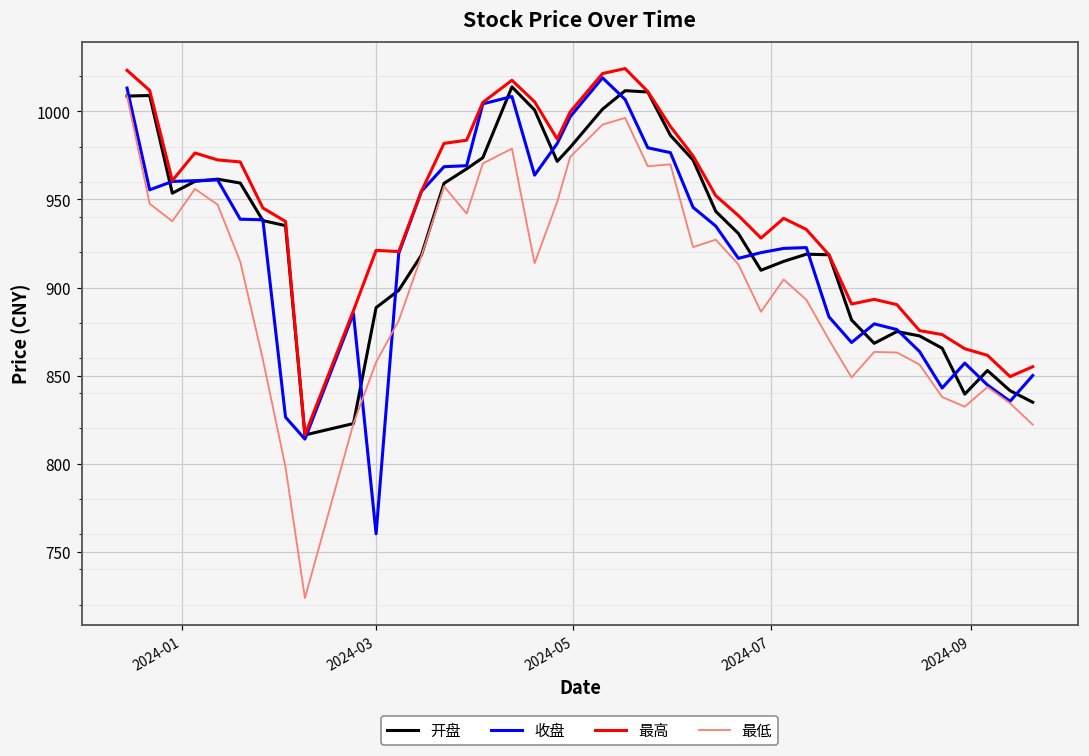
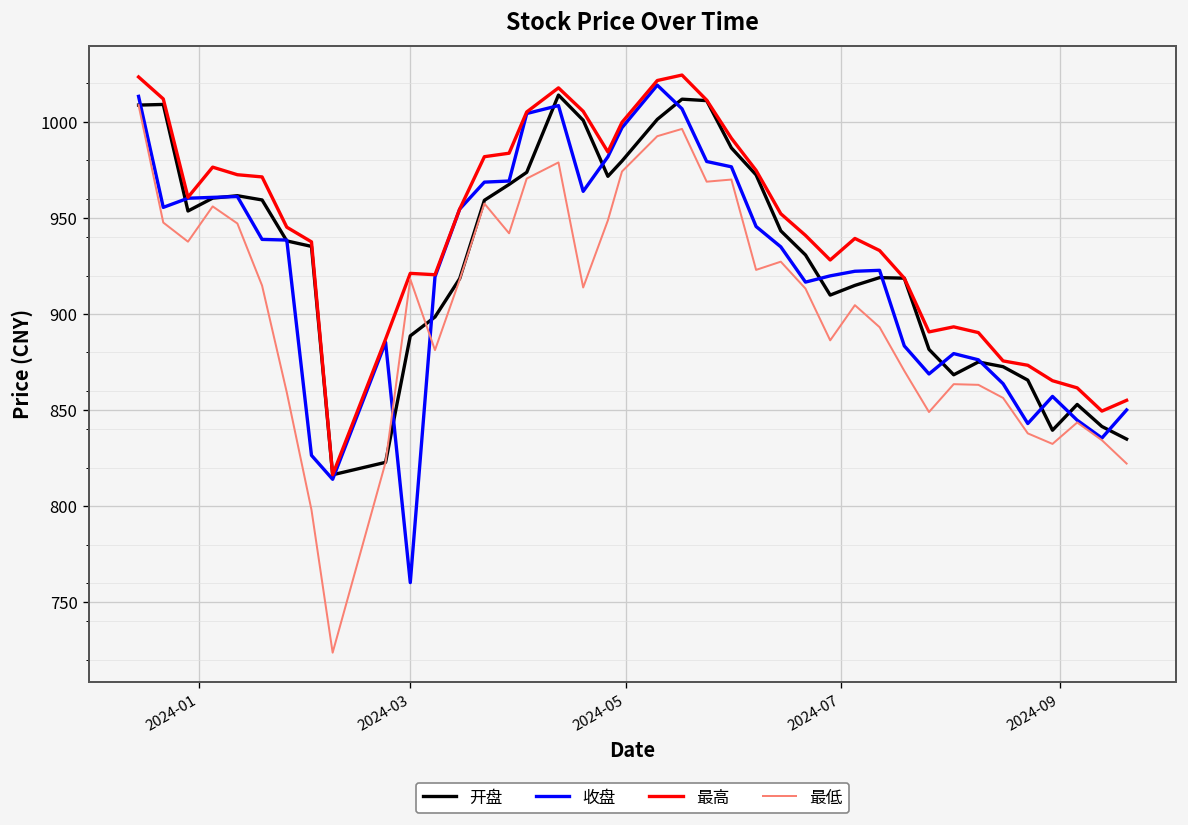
最低, 2024-03: 858 -> 918
